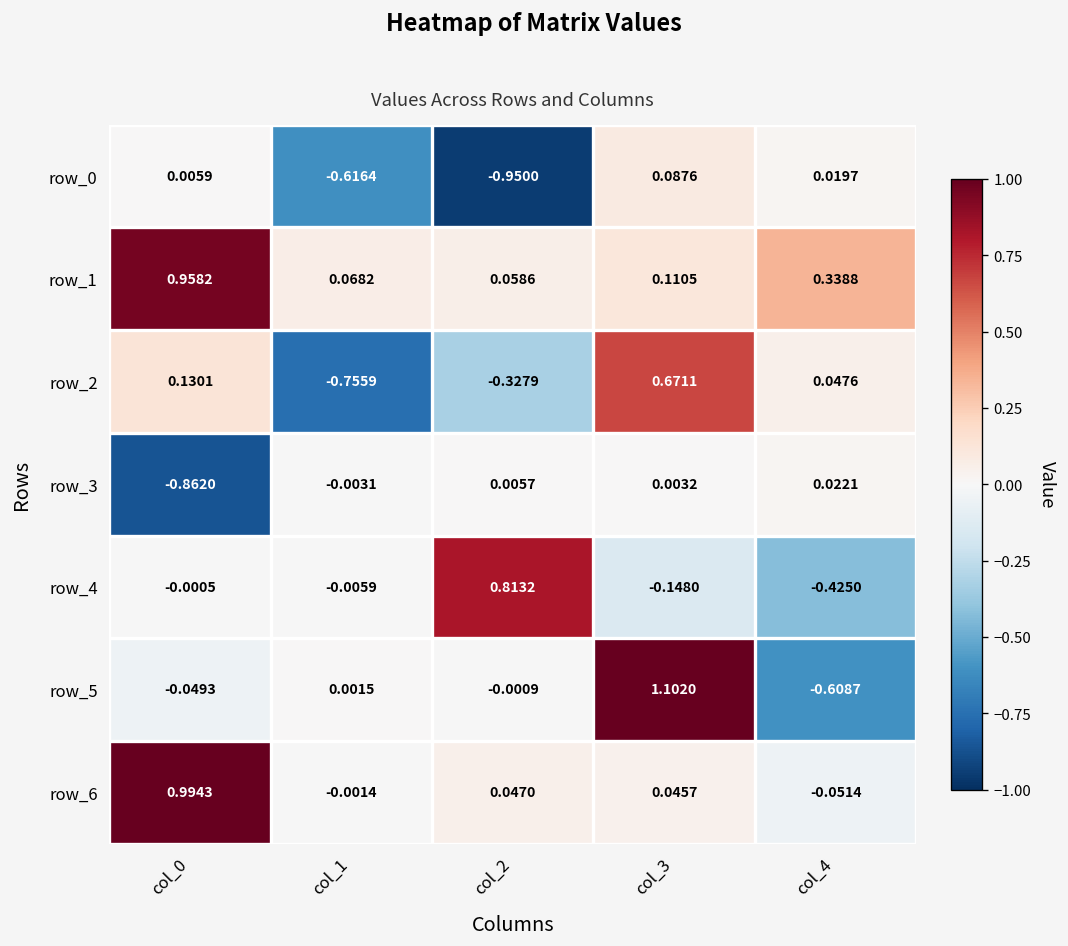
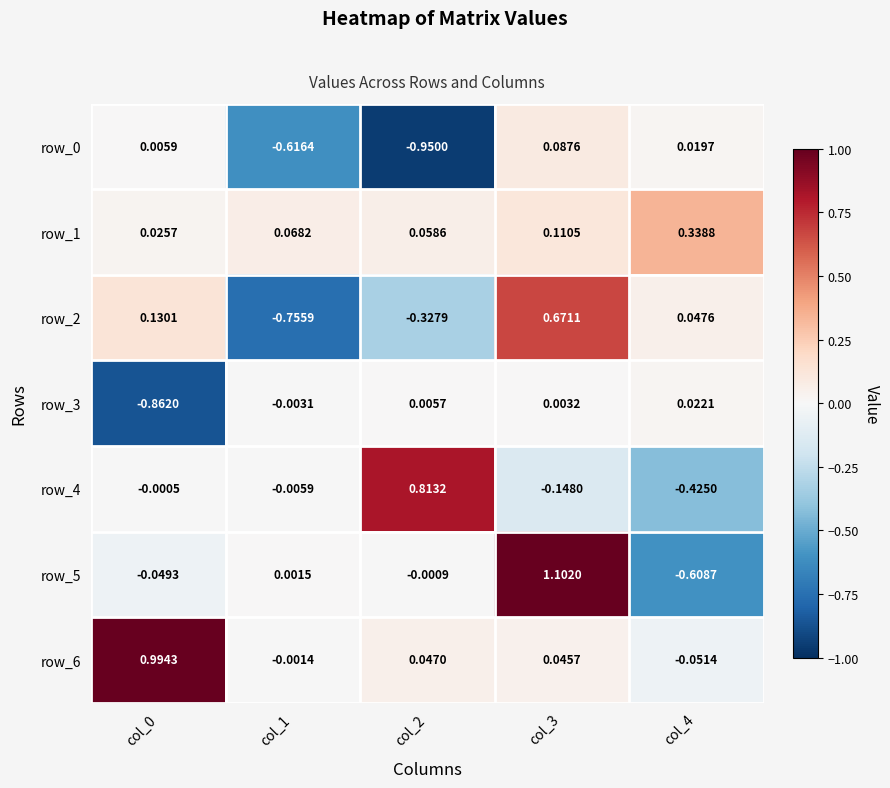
row_1, col_0: 0.9582 -> 0.0257
